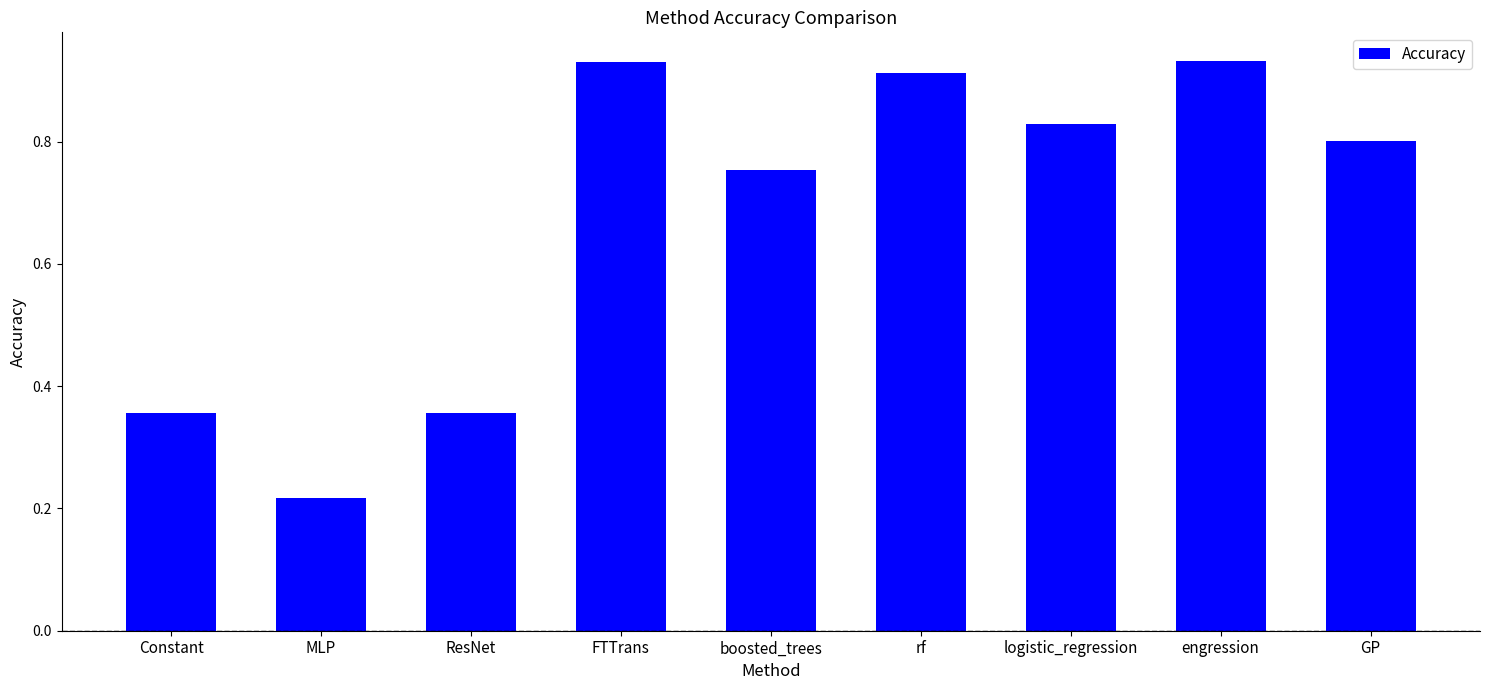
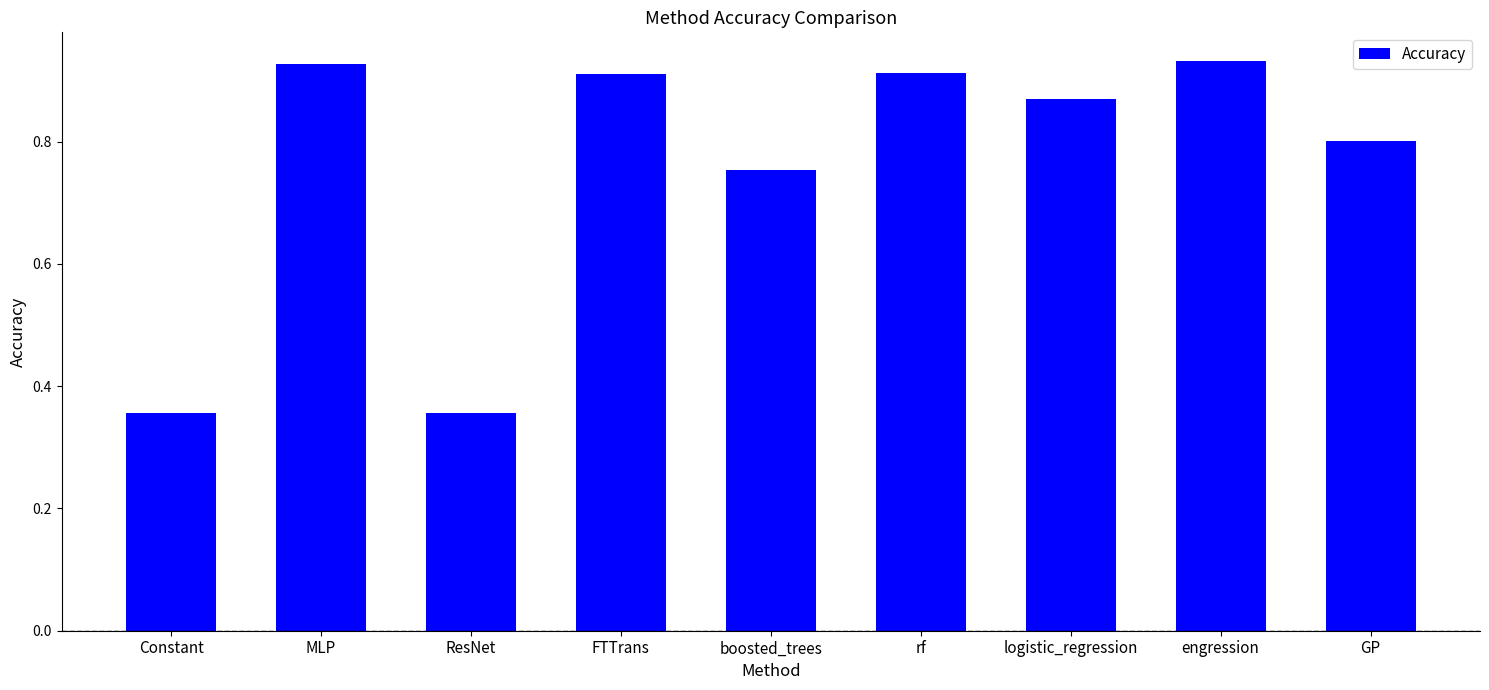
MLP: 0.22 -> 0.93
FTTrans: 0.93 -> 0.91
logistic_regression: 0.83 -> 0.87
